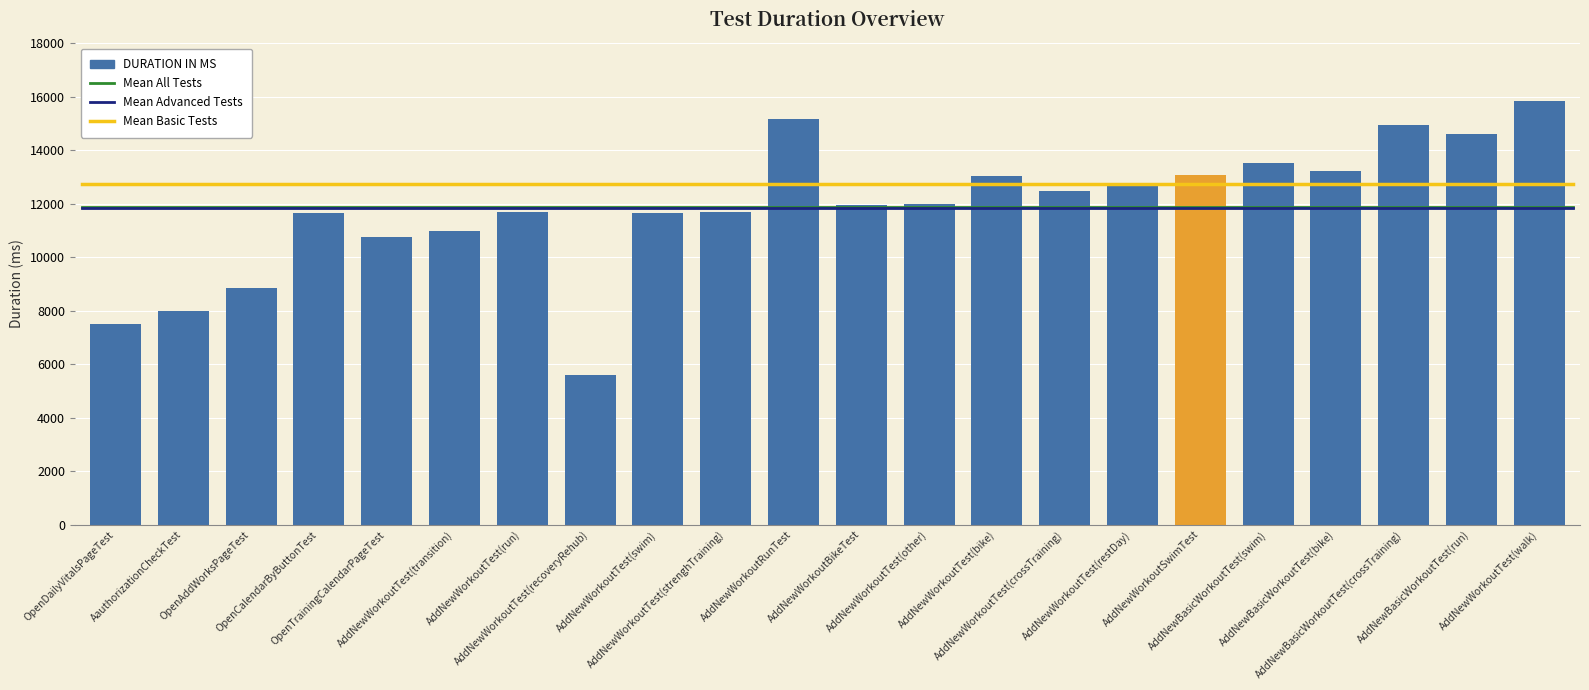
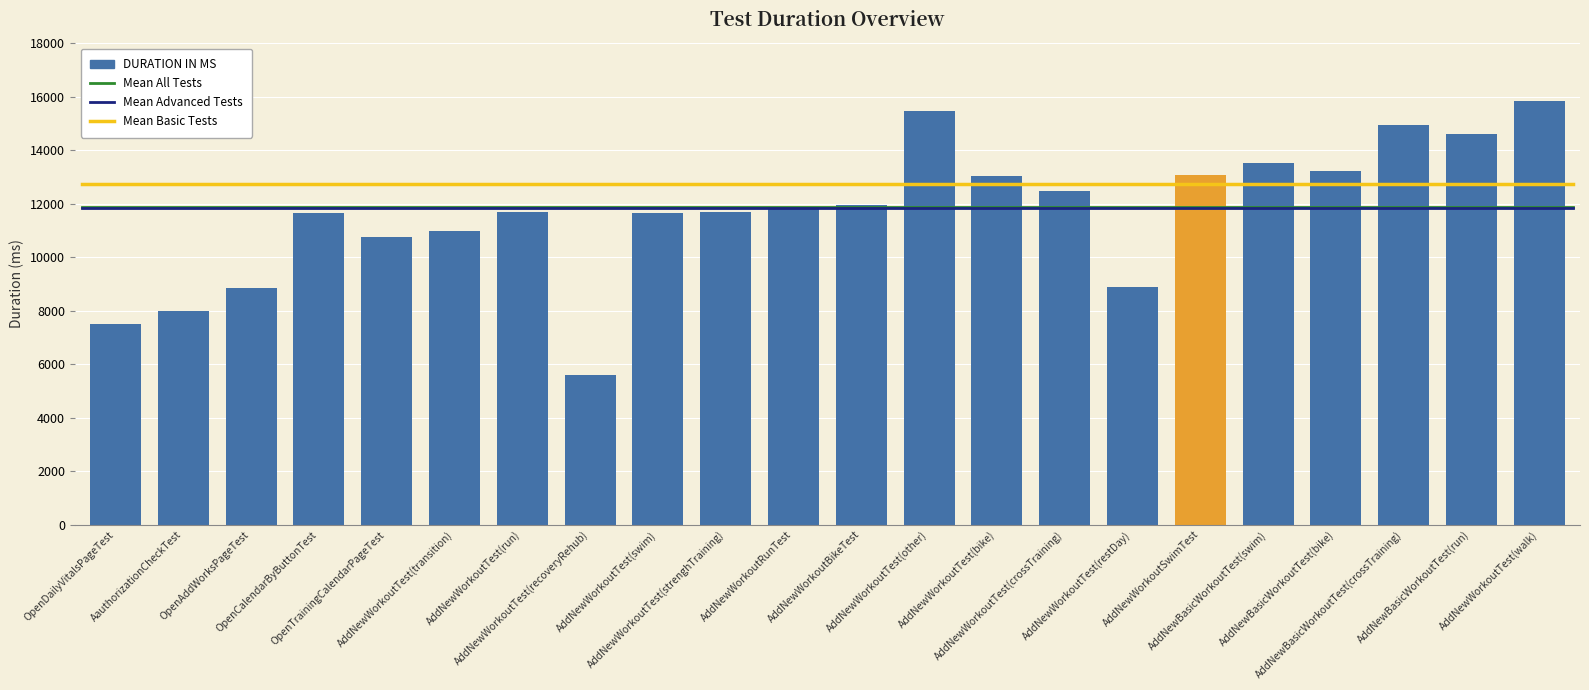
DURATION IN MS, AddNewWorkoutRunTest: 15100 -> 11800
DURATION IN MS, AddNewWorkoutTest(other): 12000 -> 15500
DURATION IN MS, AddNewWorkoutTest(restDay): 12800 -> 8900
